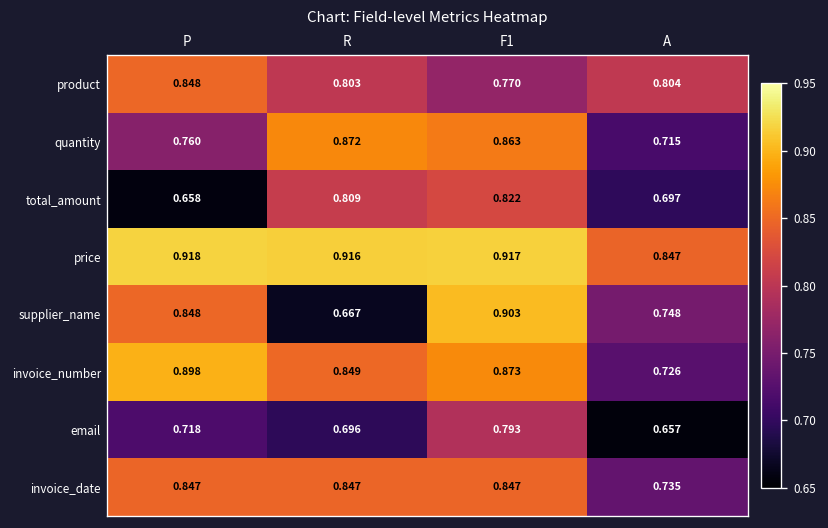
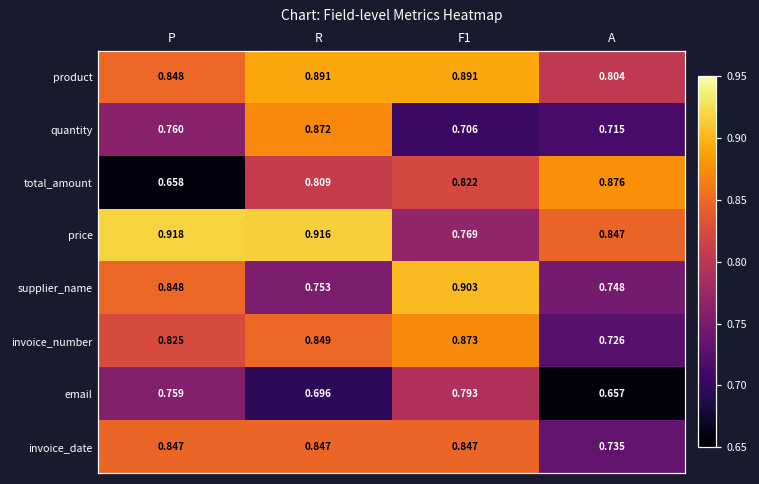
product, R: 0.803 -> 0.891
product, F1: 0.770 -> 0.891
quantity, F1: 0.863 -> 0.706
total_amount, A: 0.697 -> 0.876
price, F1: 0.917 -> 0.769
supplier_name, R: 0.667 -> 0.753
invoice_number, P: 0.898 -> 0.825
email, P: 0.718 -> 0.759
